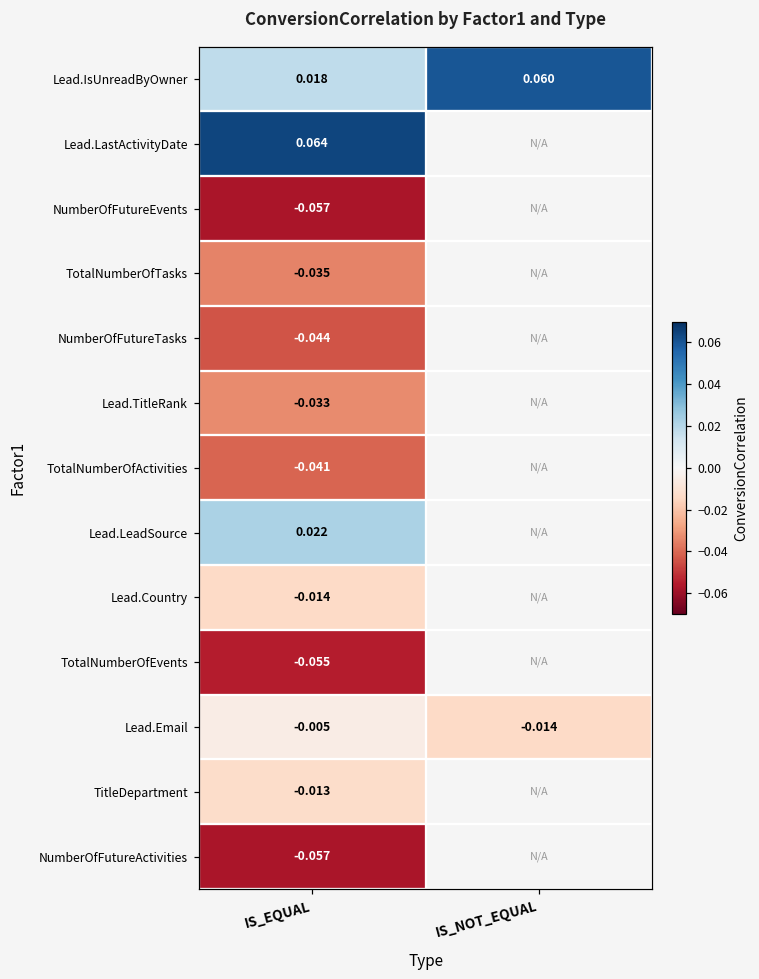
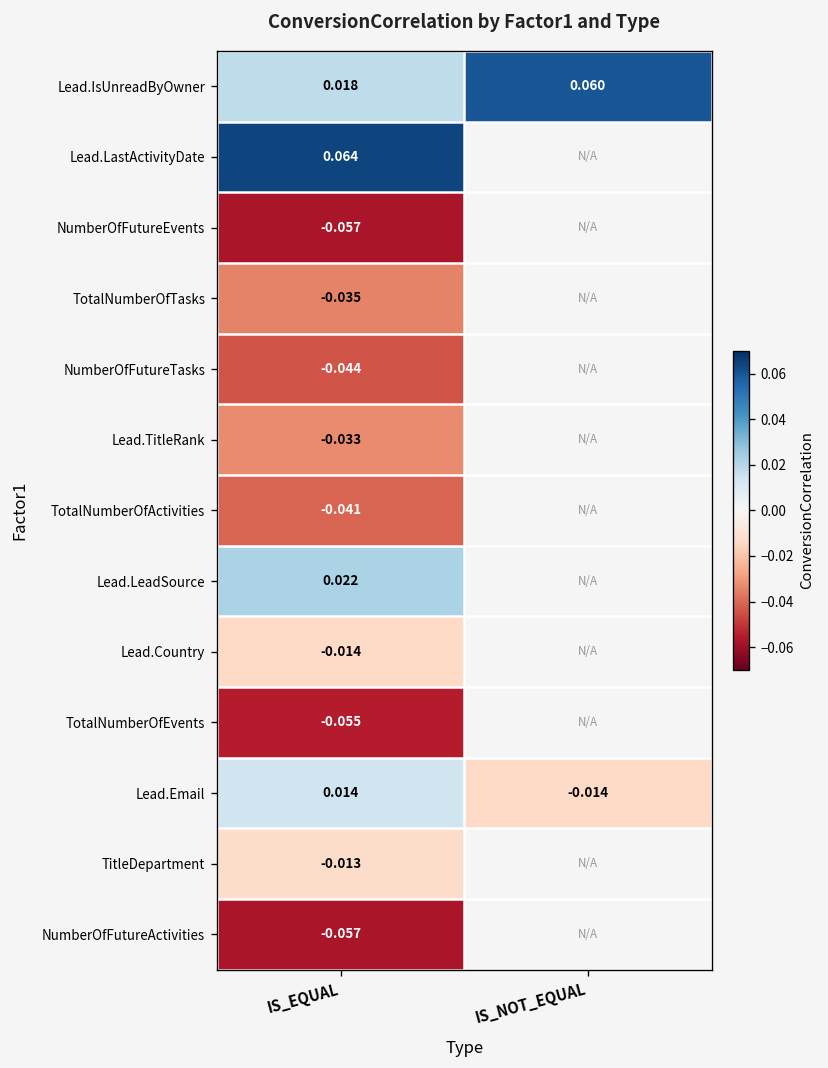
Lead.Email, IS_EQUAL: -0.005 -> 0.014
